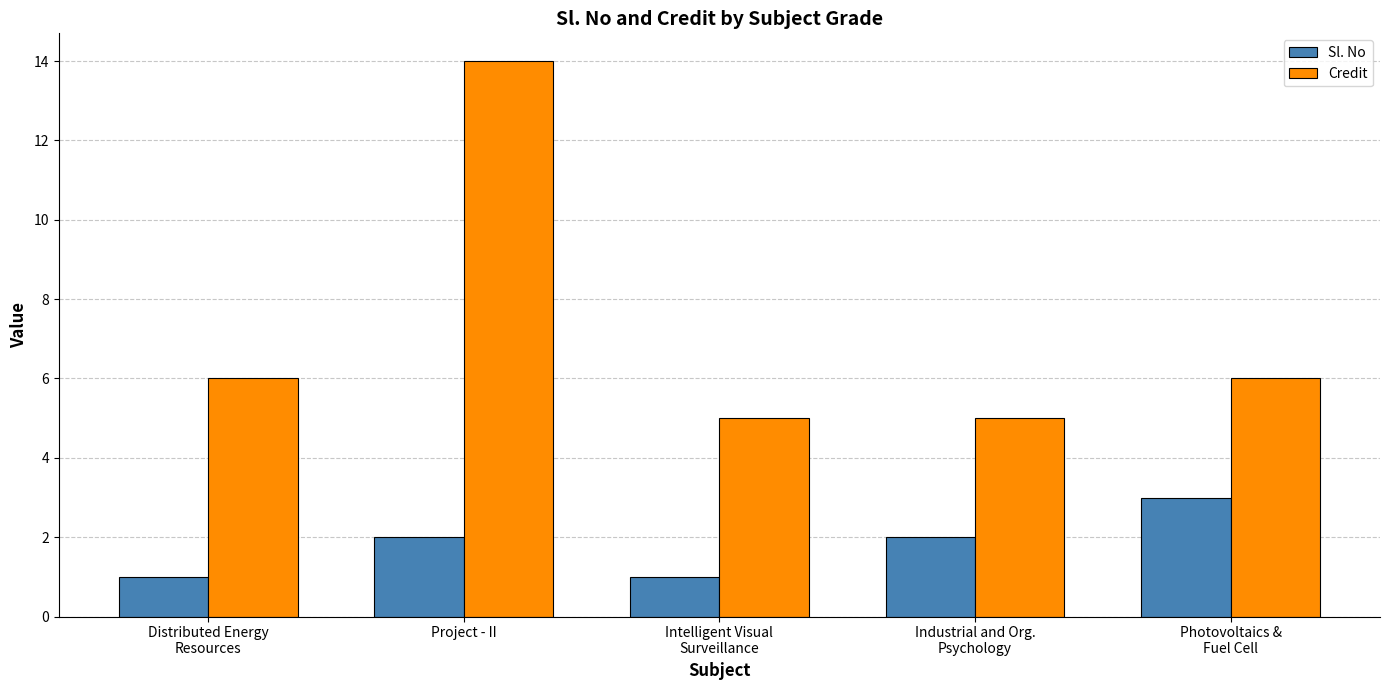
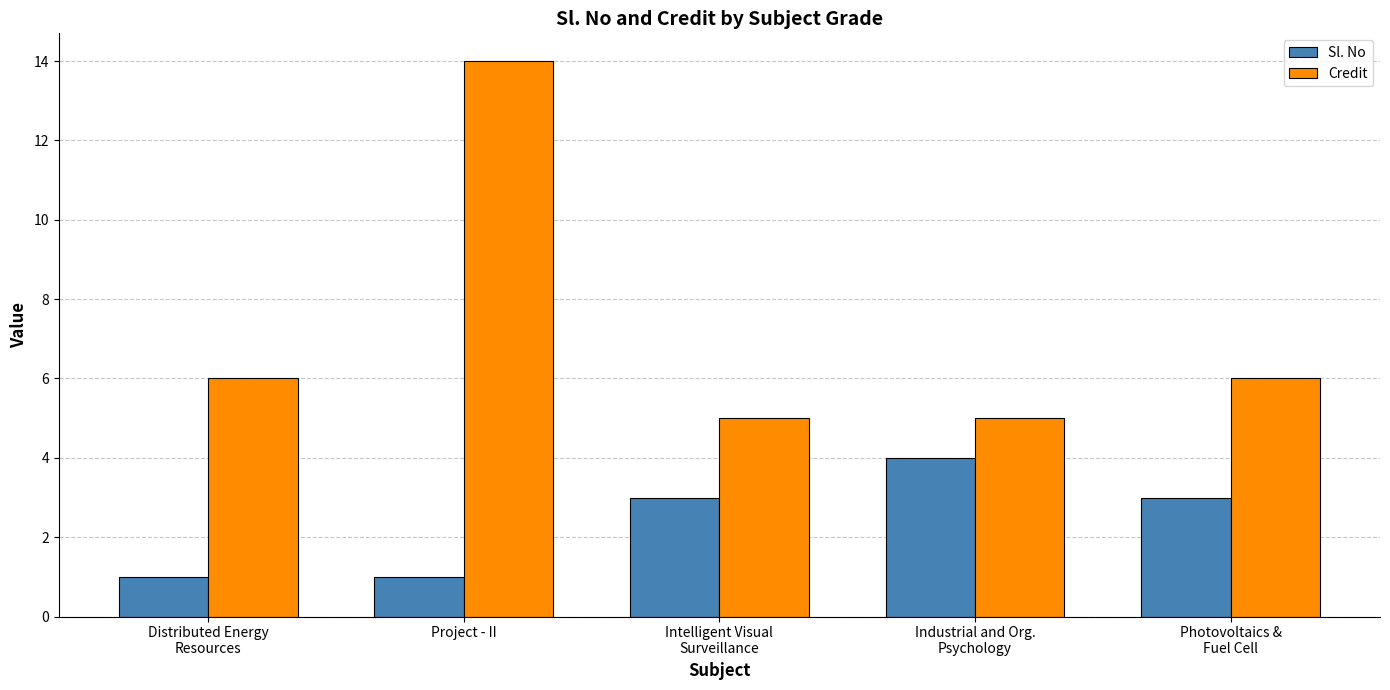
Sl. No, Project - II: 2 -> 1
Sl. No, Intelligent Visual Surveillance: 1 -> 3
Sl. No, Industrial and Org. Psychology: 2 -> 4
